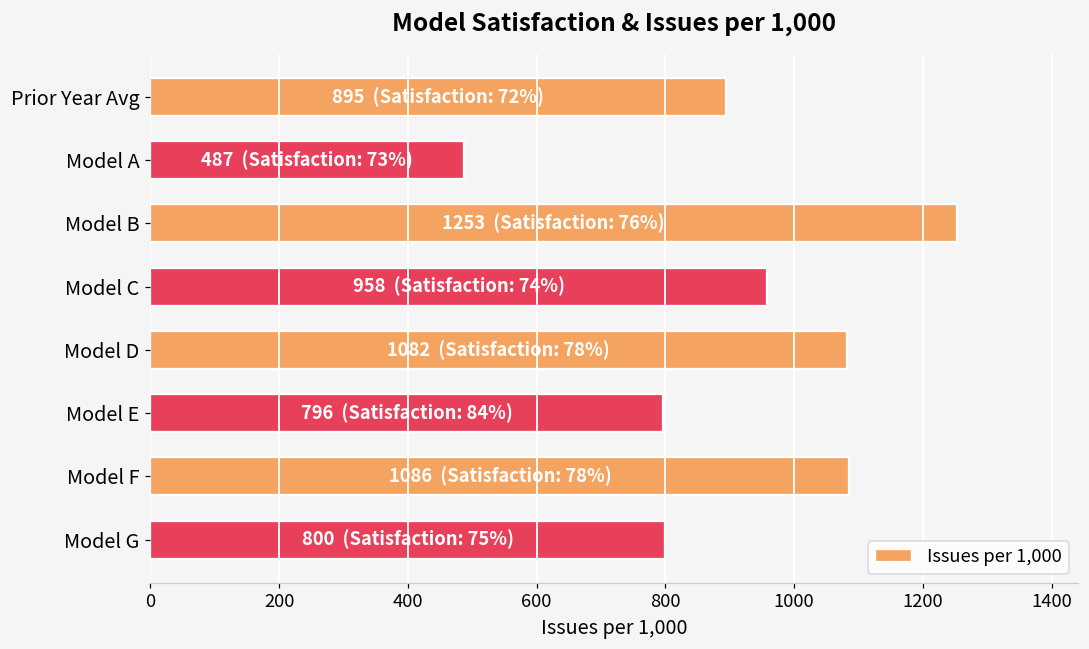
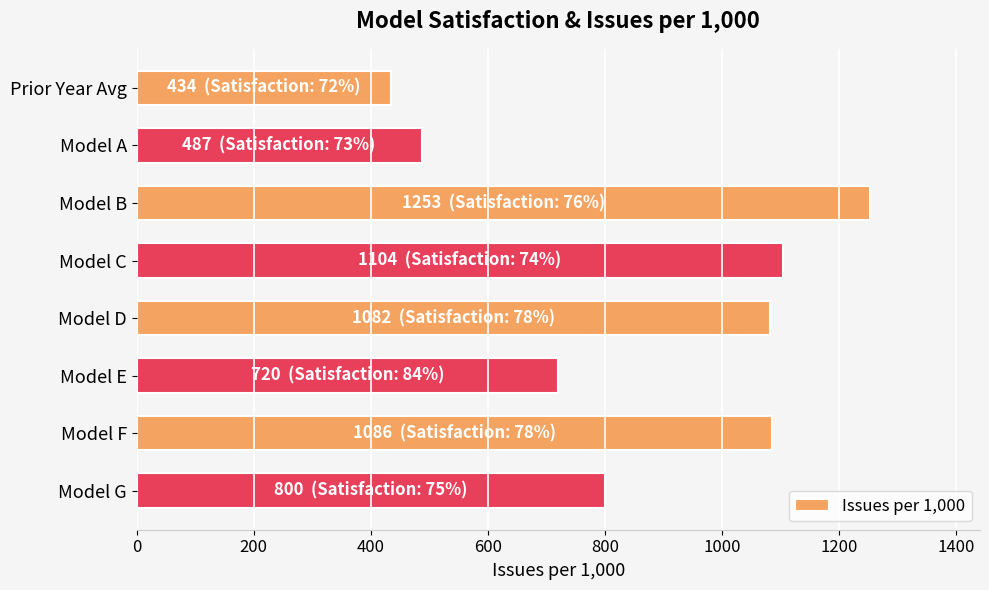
Prior Year Avg: 895 -> 434
Model C: 958 -> 1104
Model E: 796 -> 720
